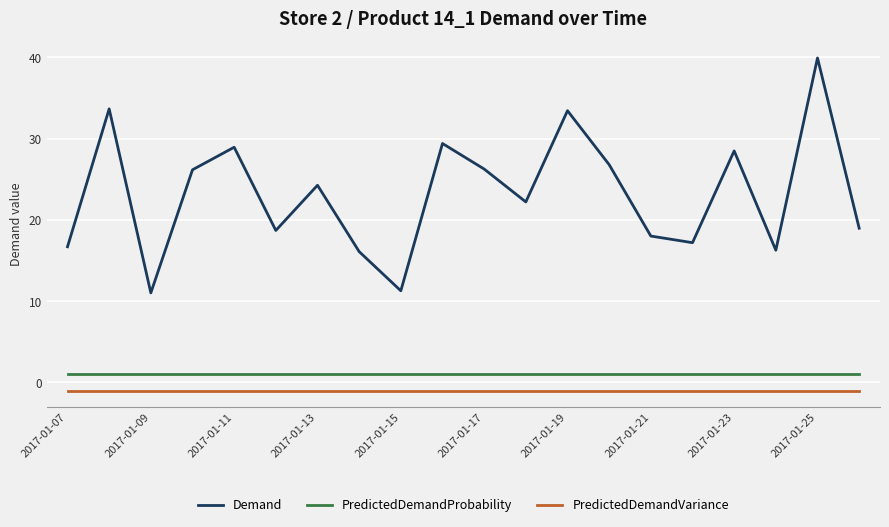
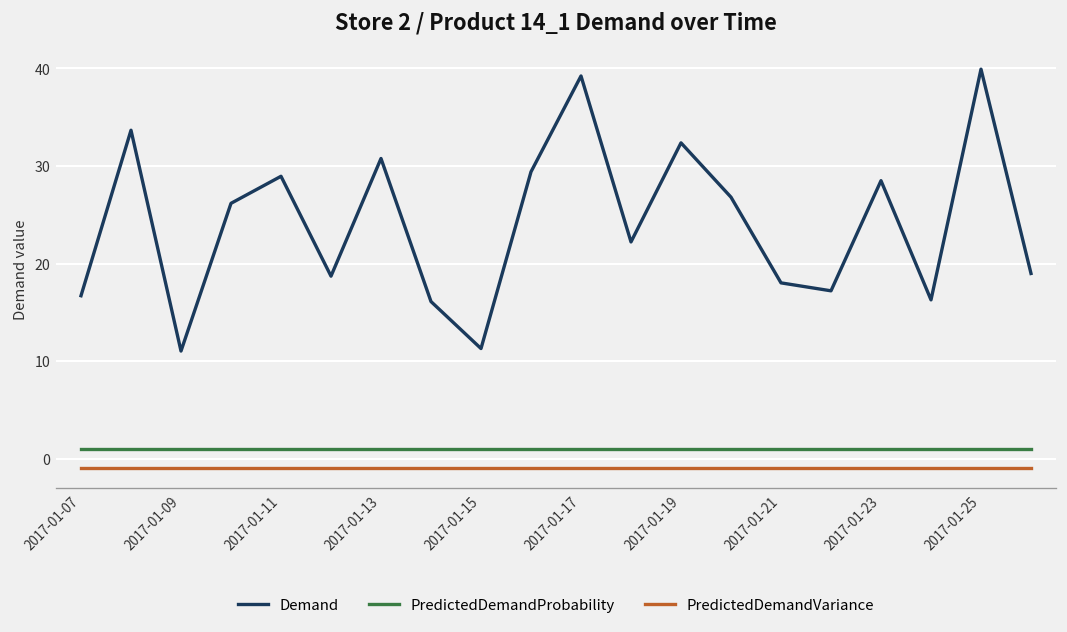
Demand, 2017-01-13: 24 -> 31
Demand, 2017-01-17: 26 -> 39
Demand, 2017-01-19: 33 -> 32
